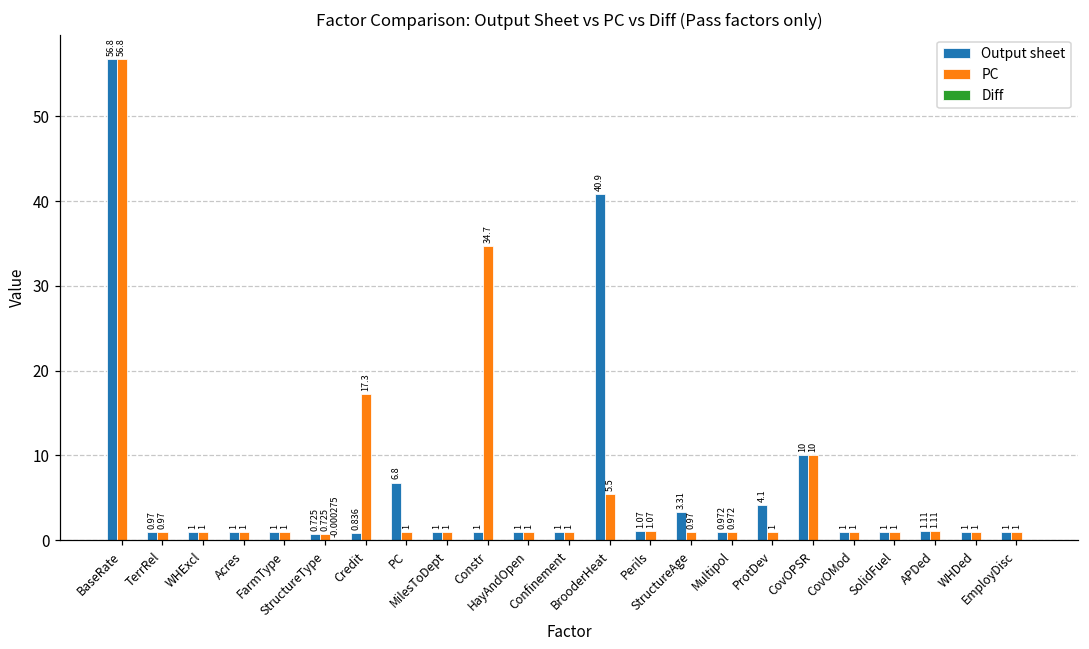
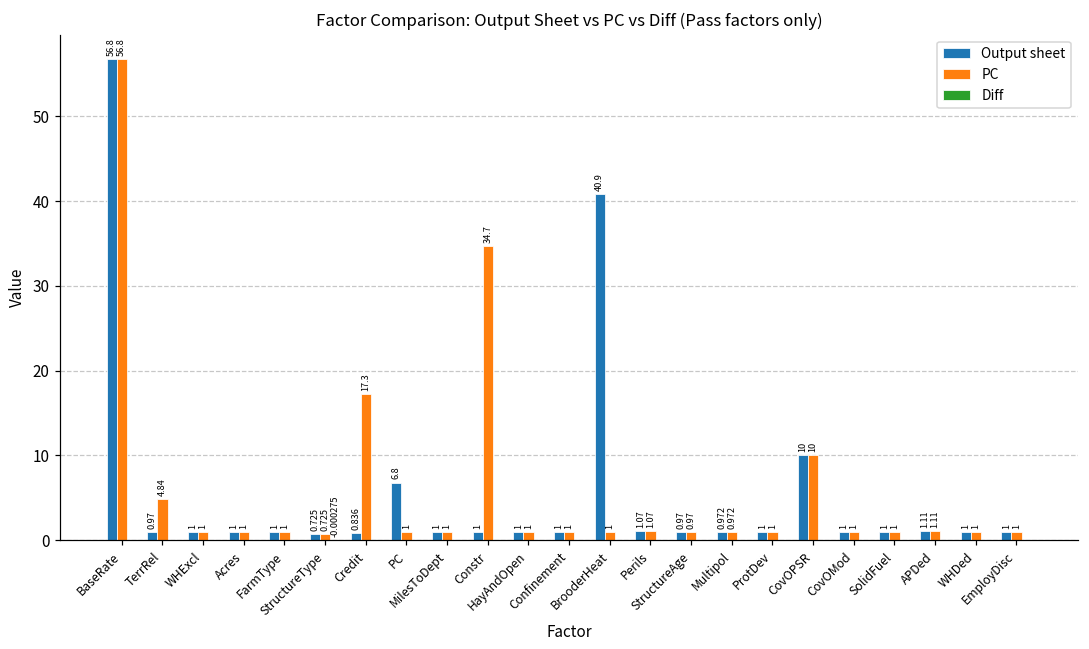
PC, TerrRel: 0.97 -> 4.84
PC, BrooderHeat: 5.5 -> 1
Output sheet, StructureAge: 3.31 -> 0.97
Output sheet, ProtDev: 4.1 -> 1
